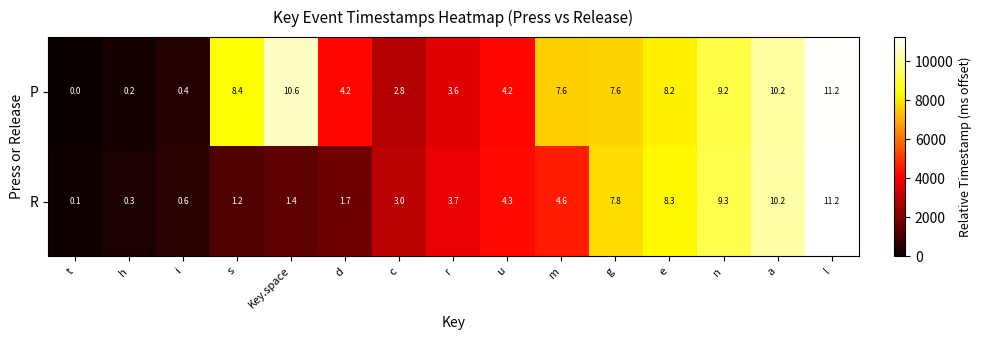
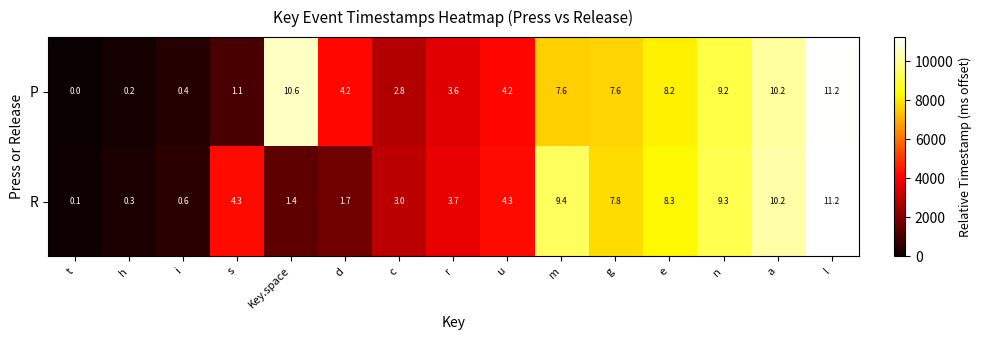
P, s: 8.4 -> 1.1
R, s: 1.2 -> 4.3
R, m: 4.6 -> 9.4
